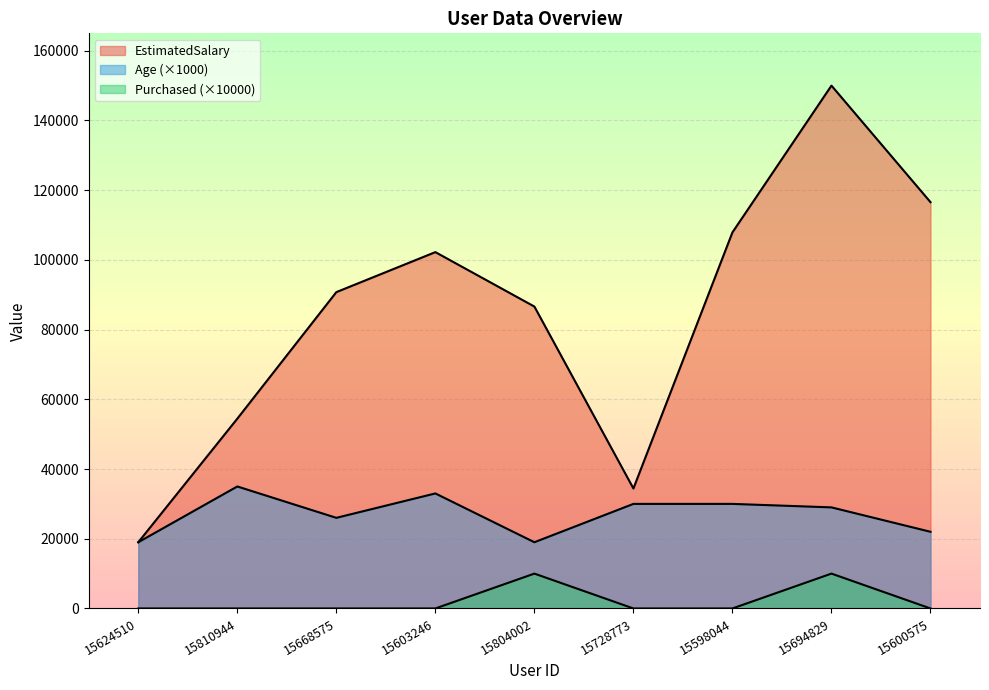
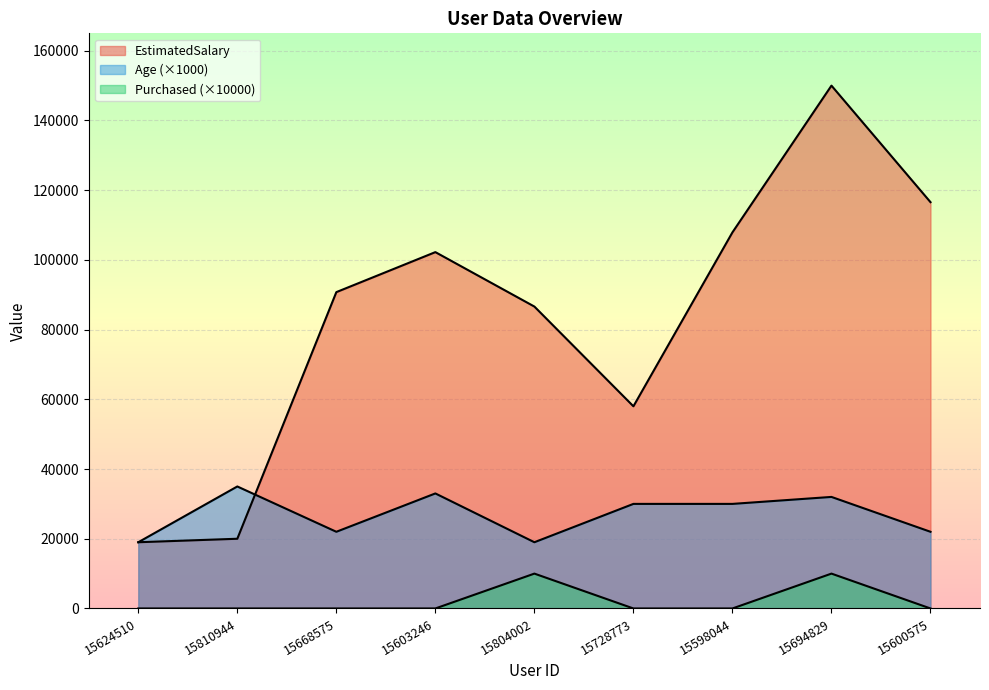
EstimatedSalary, 15810944: 54000 -> 20000
Age (×1000), 15668575: 26000 -> 22000
EstimatedSalary, 15728773: 34000 -> 58000
Age (×1000), 15694829: 29000 -> 32000
